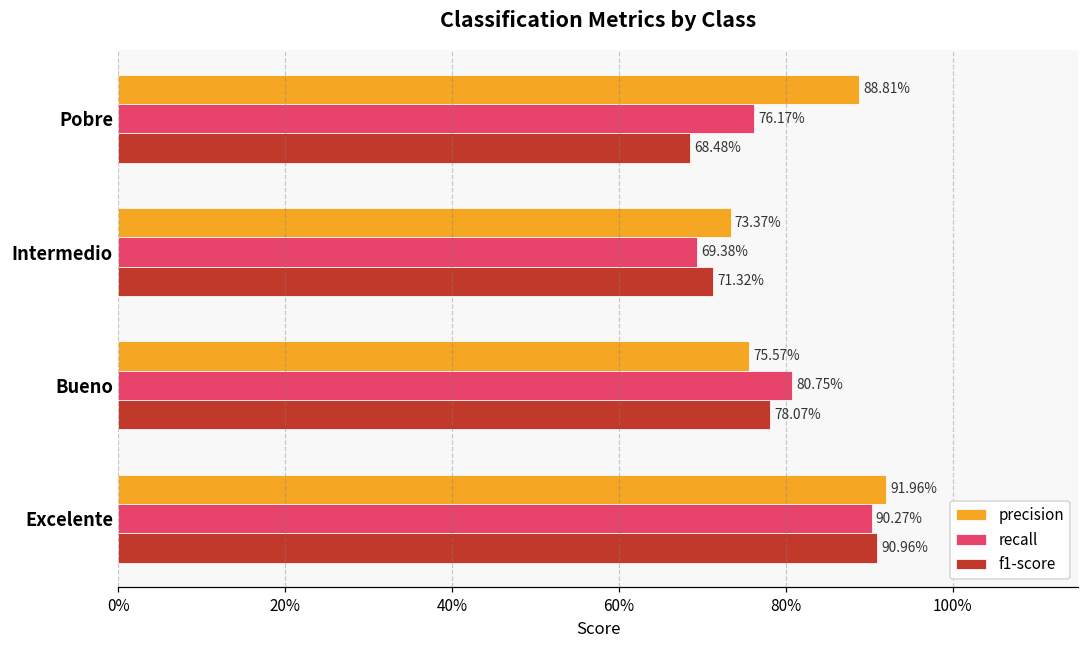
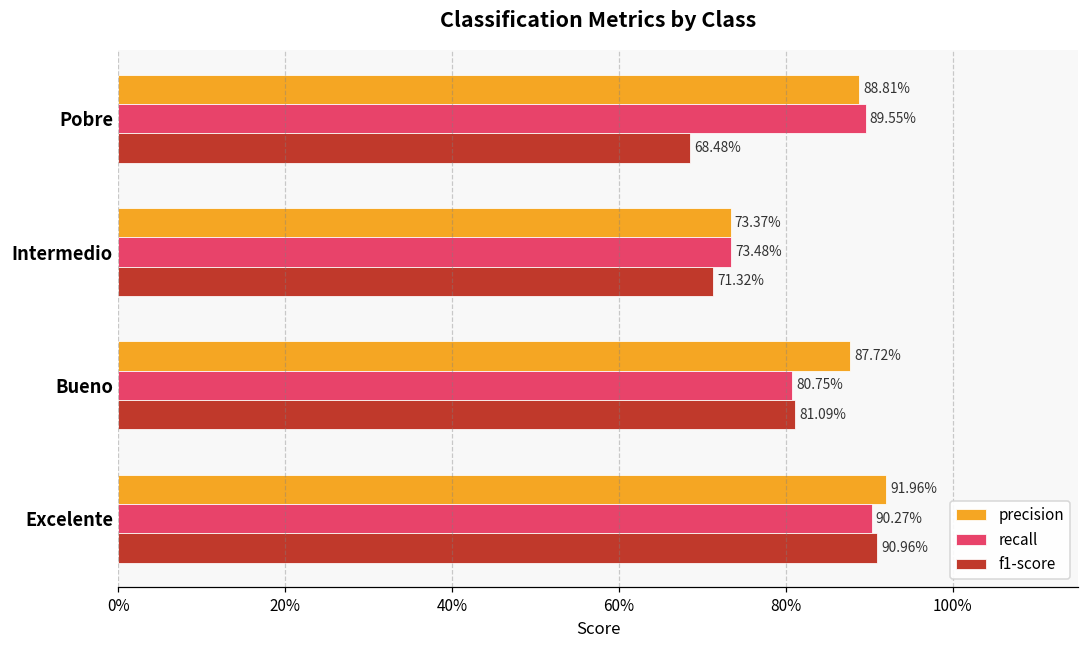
recall, Pobre: 76.17% -> 89.55%
recall, Intermedio: 69.38% -> 73.48%
precision, Bueno: 75.57% -> 87.72%
f1-score, Bueno: 78.07% -> 81.09%
